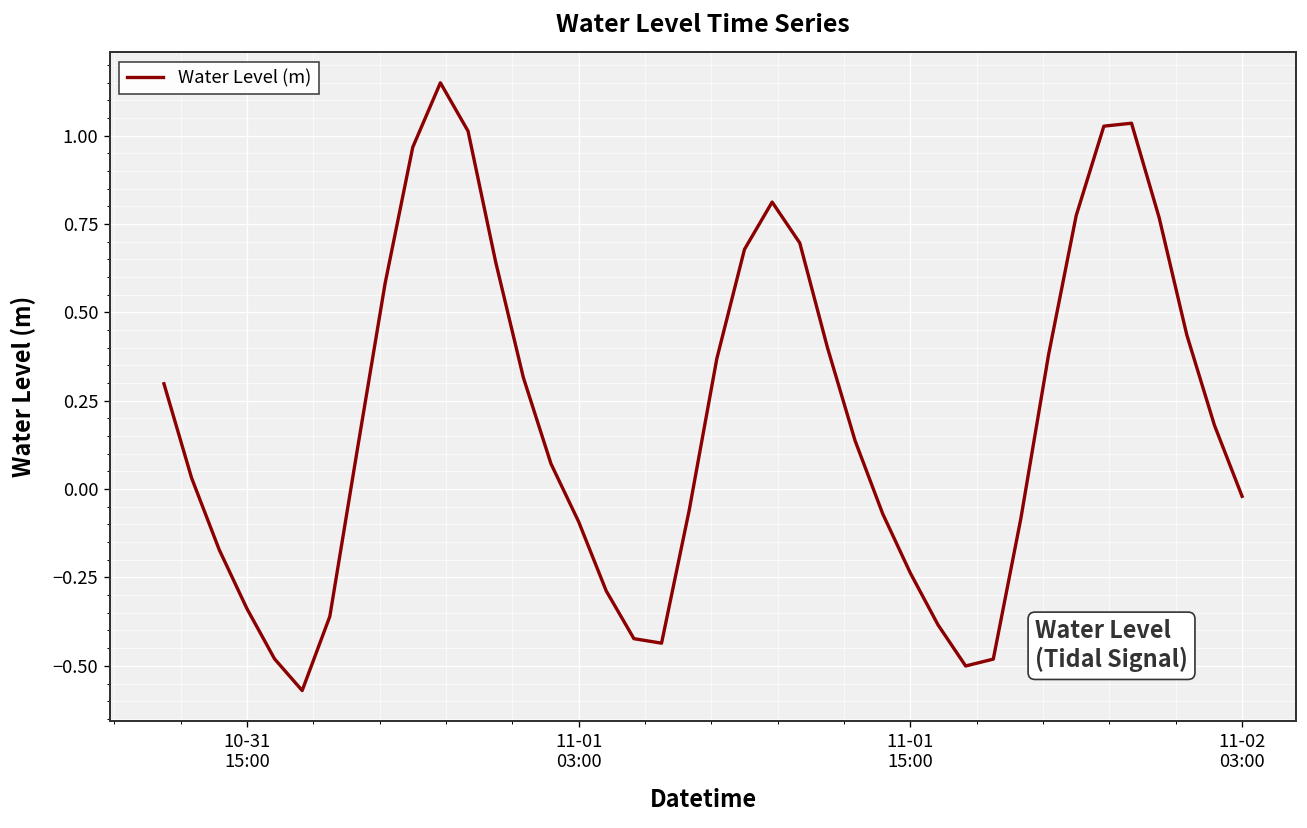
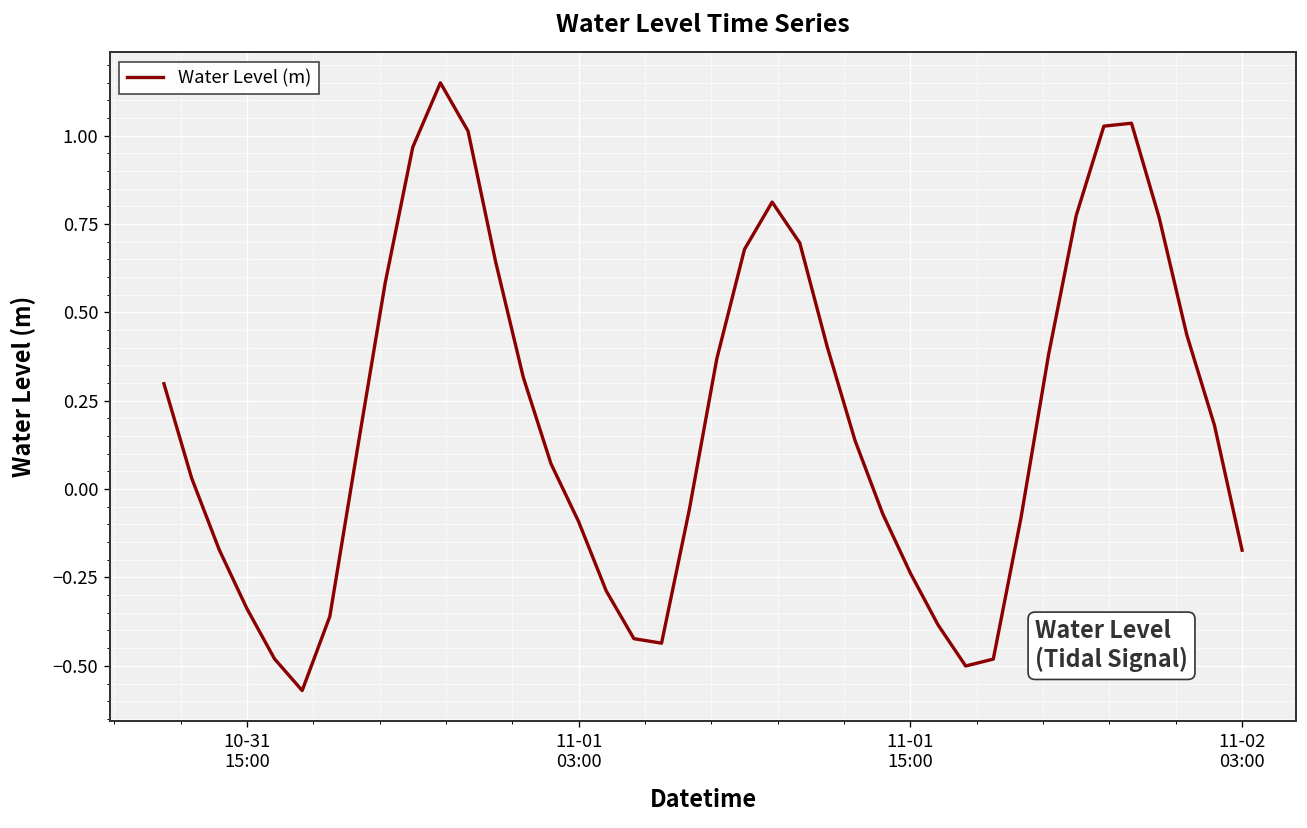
11-02 03:00: -0.02 -> -0.17
